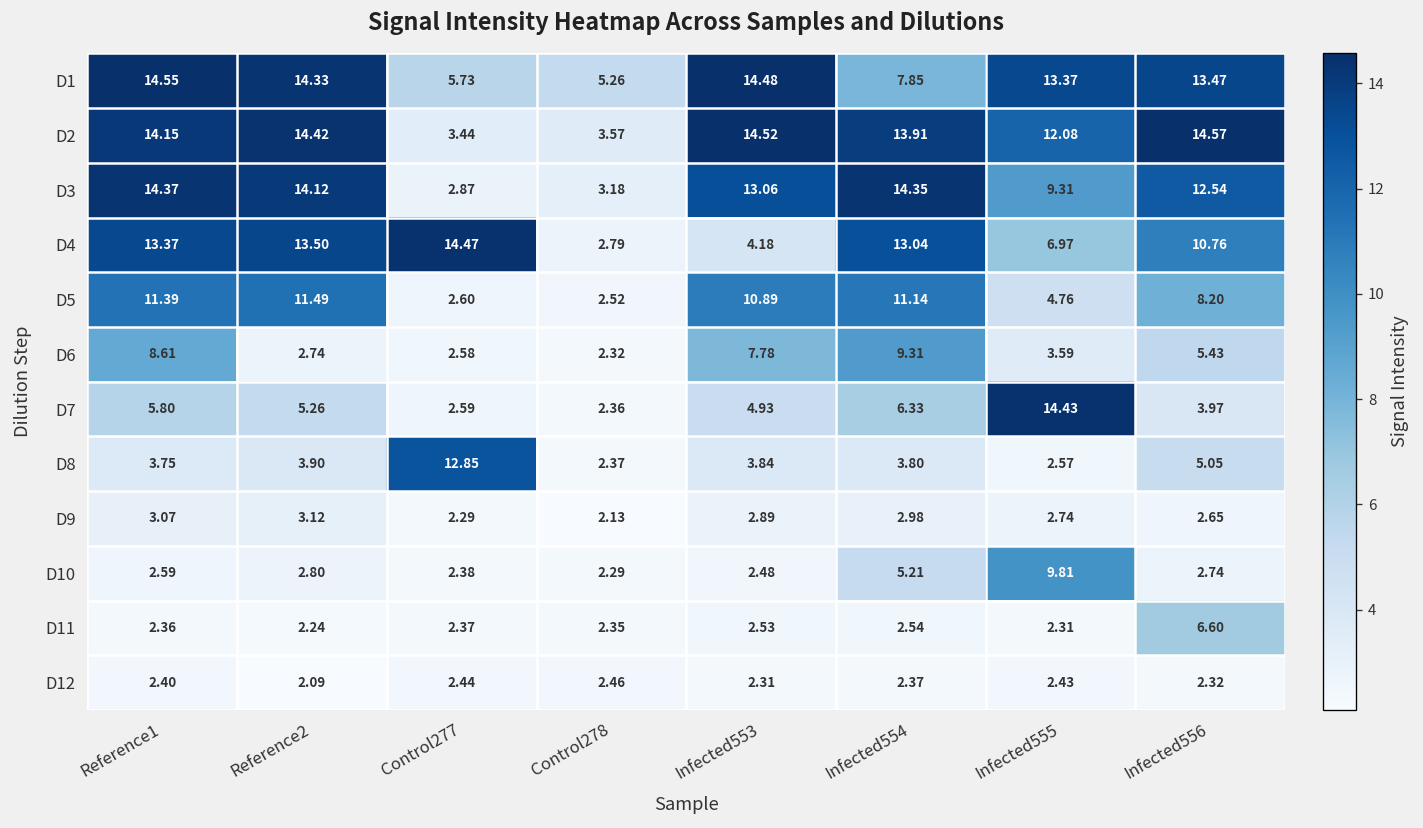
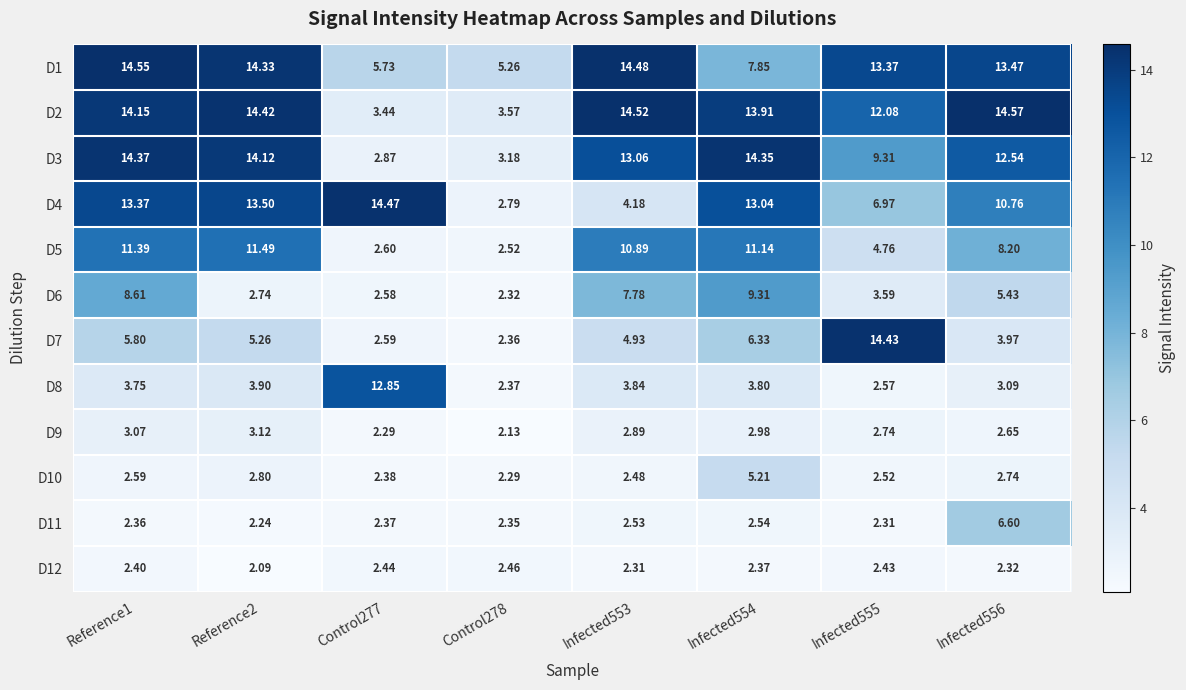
D8, Infected556: 5.05 -> 3.09
D10, Infected555: 9.81 -> 2.52
